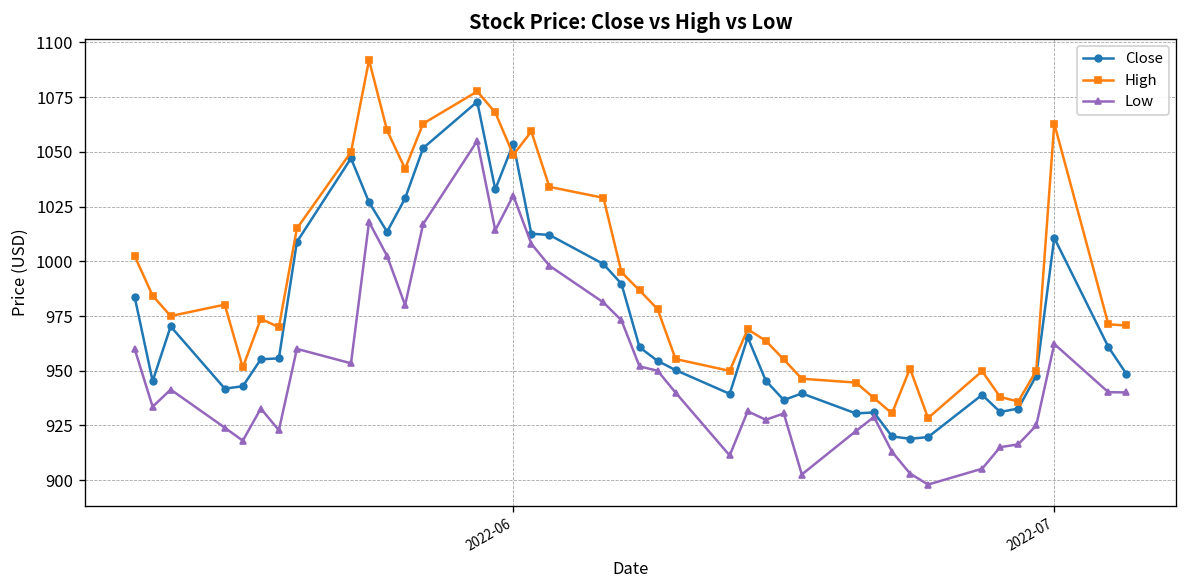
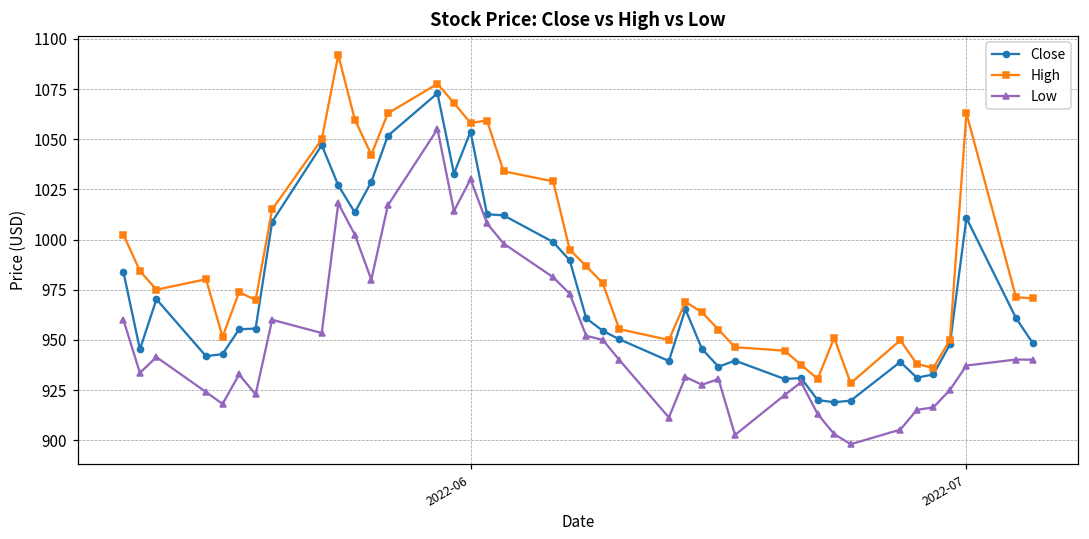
High, 2022-06: 1049 -> 1058
Low, 2022-07: 962 -> 937
